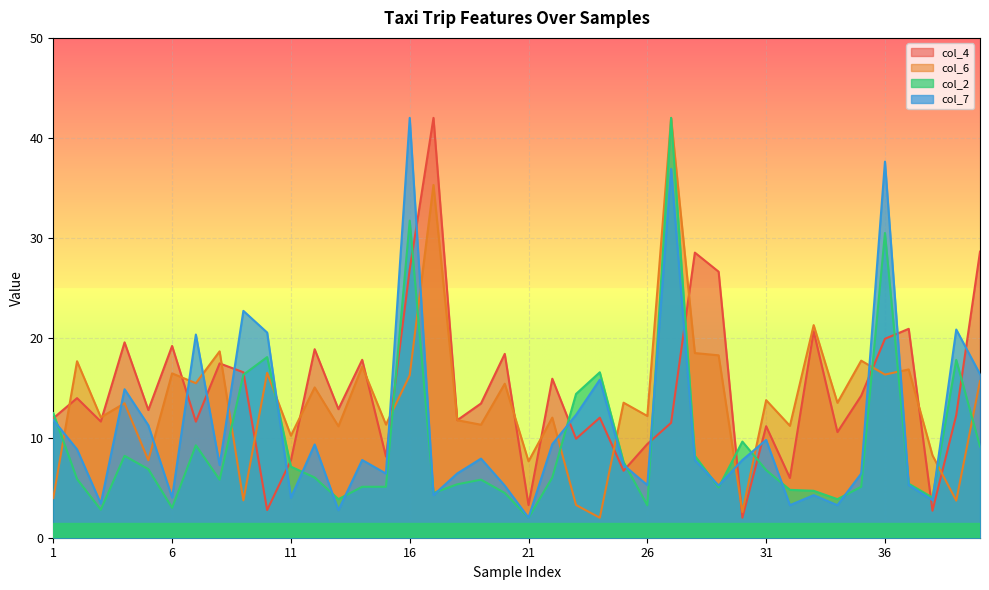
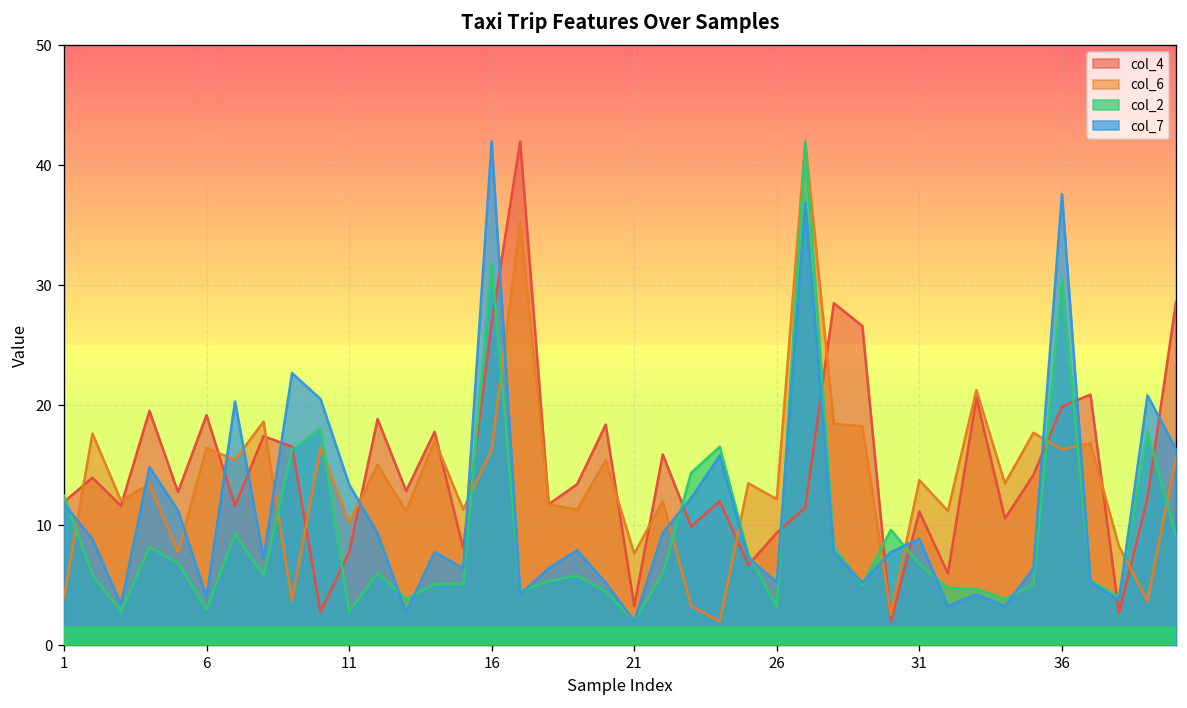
col_2, 11: 7 -> 3
col_7, 11: 4 -> 13
col_7, 31: 10 -> 9
